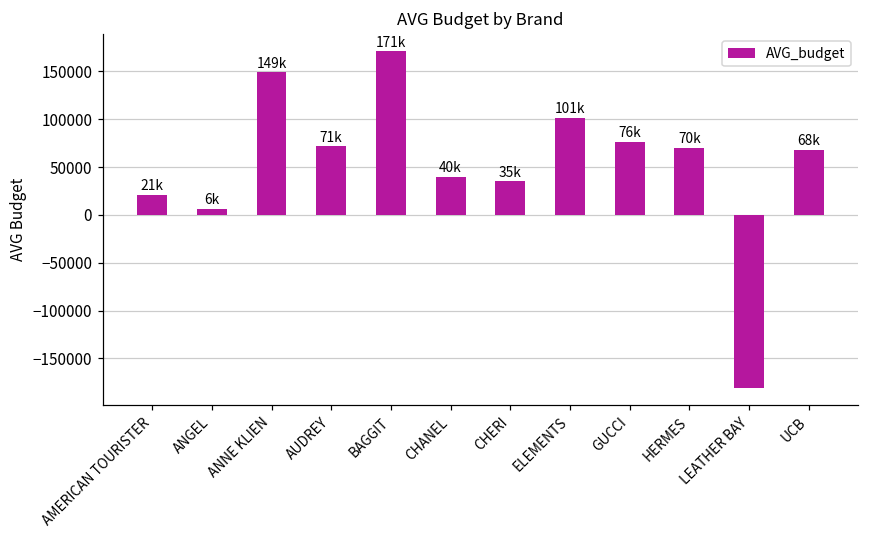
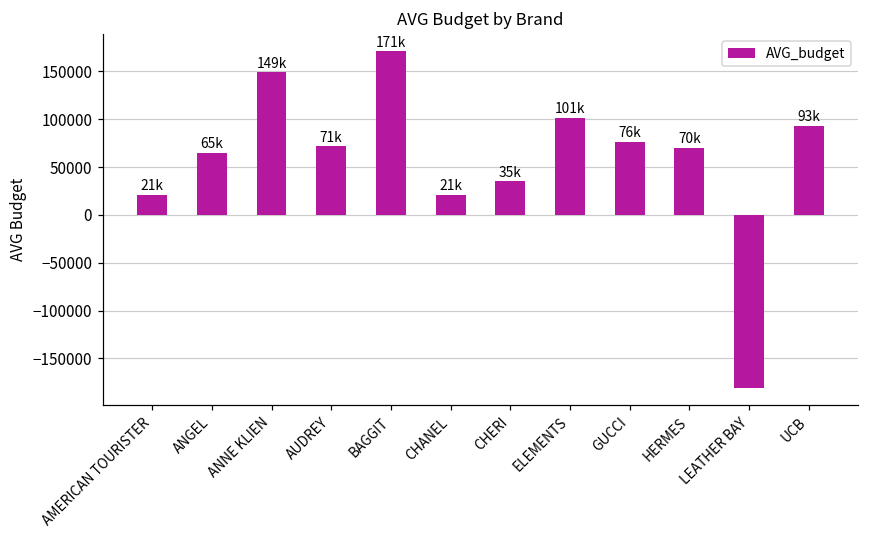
ANGEL: 6k -> 65k
CHANEL: 40k -> 21k
UCB: 68k -> 93k
